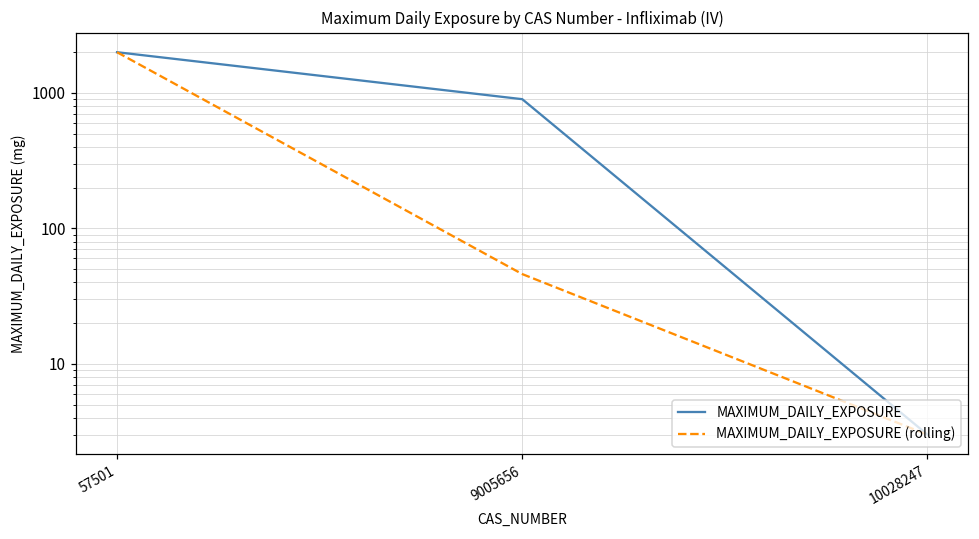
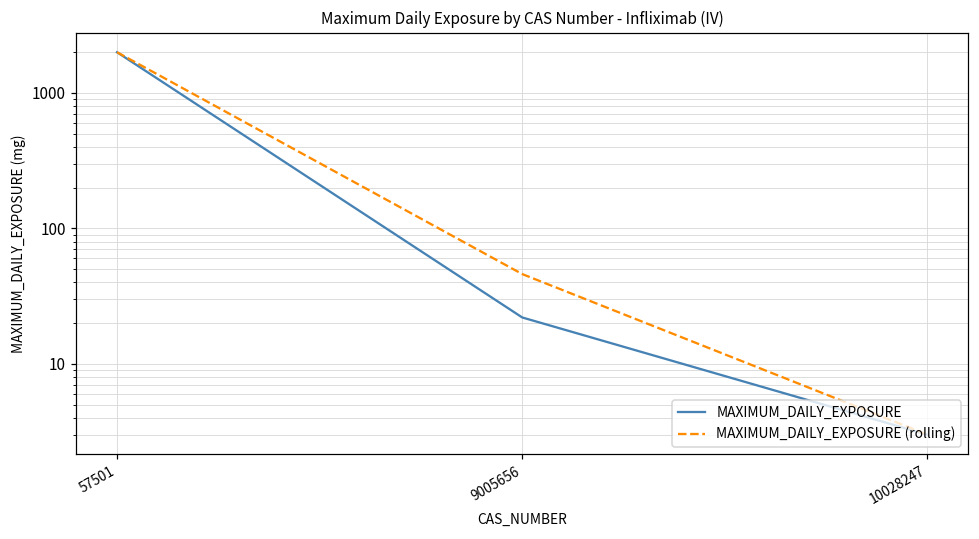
MAXIMUM_DAILY_EXPOSURE, 9005656: 900 -> 22
